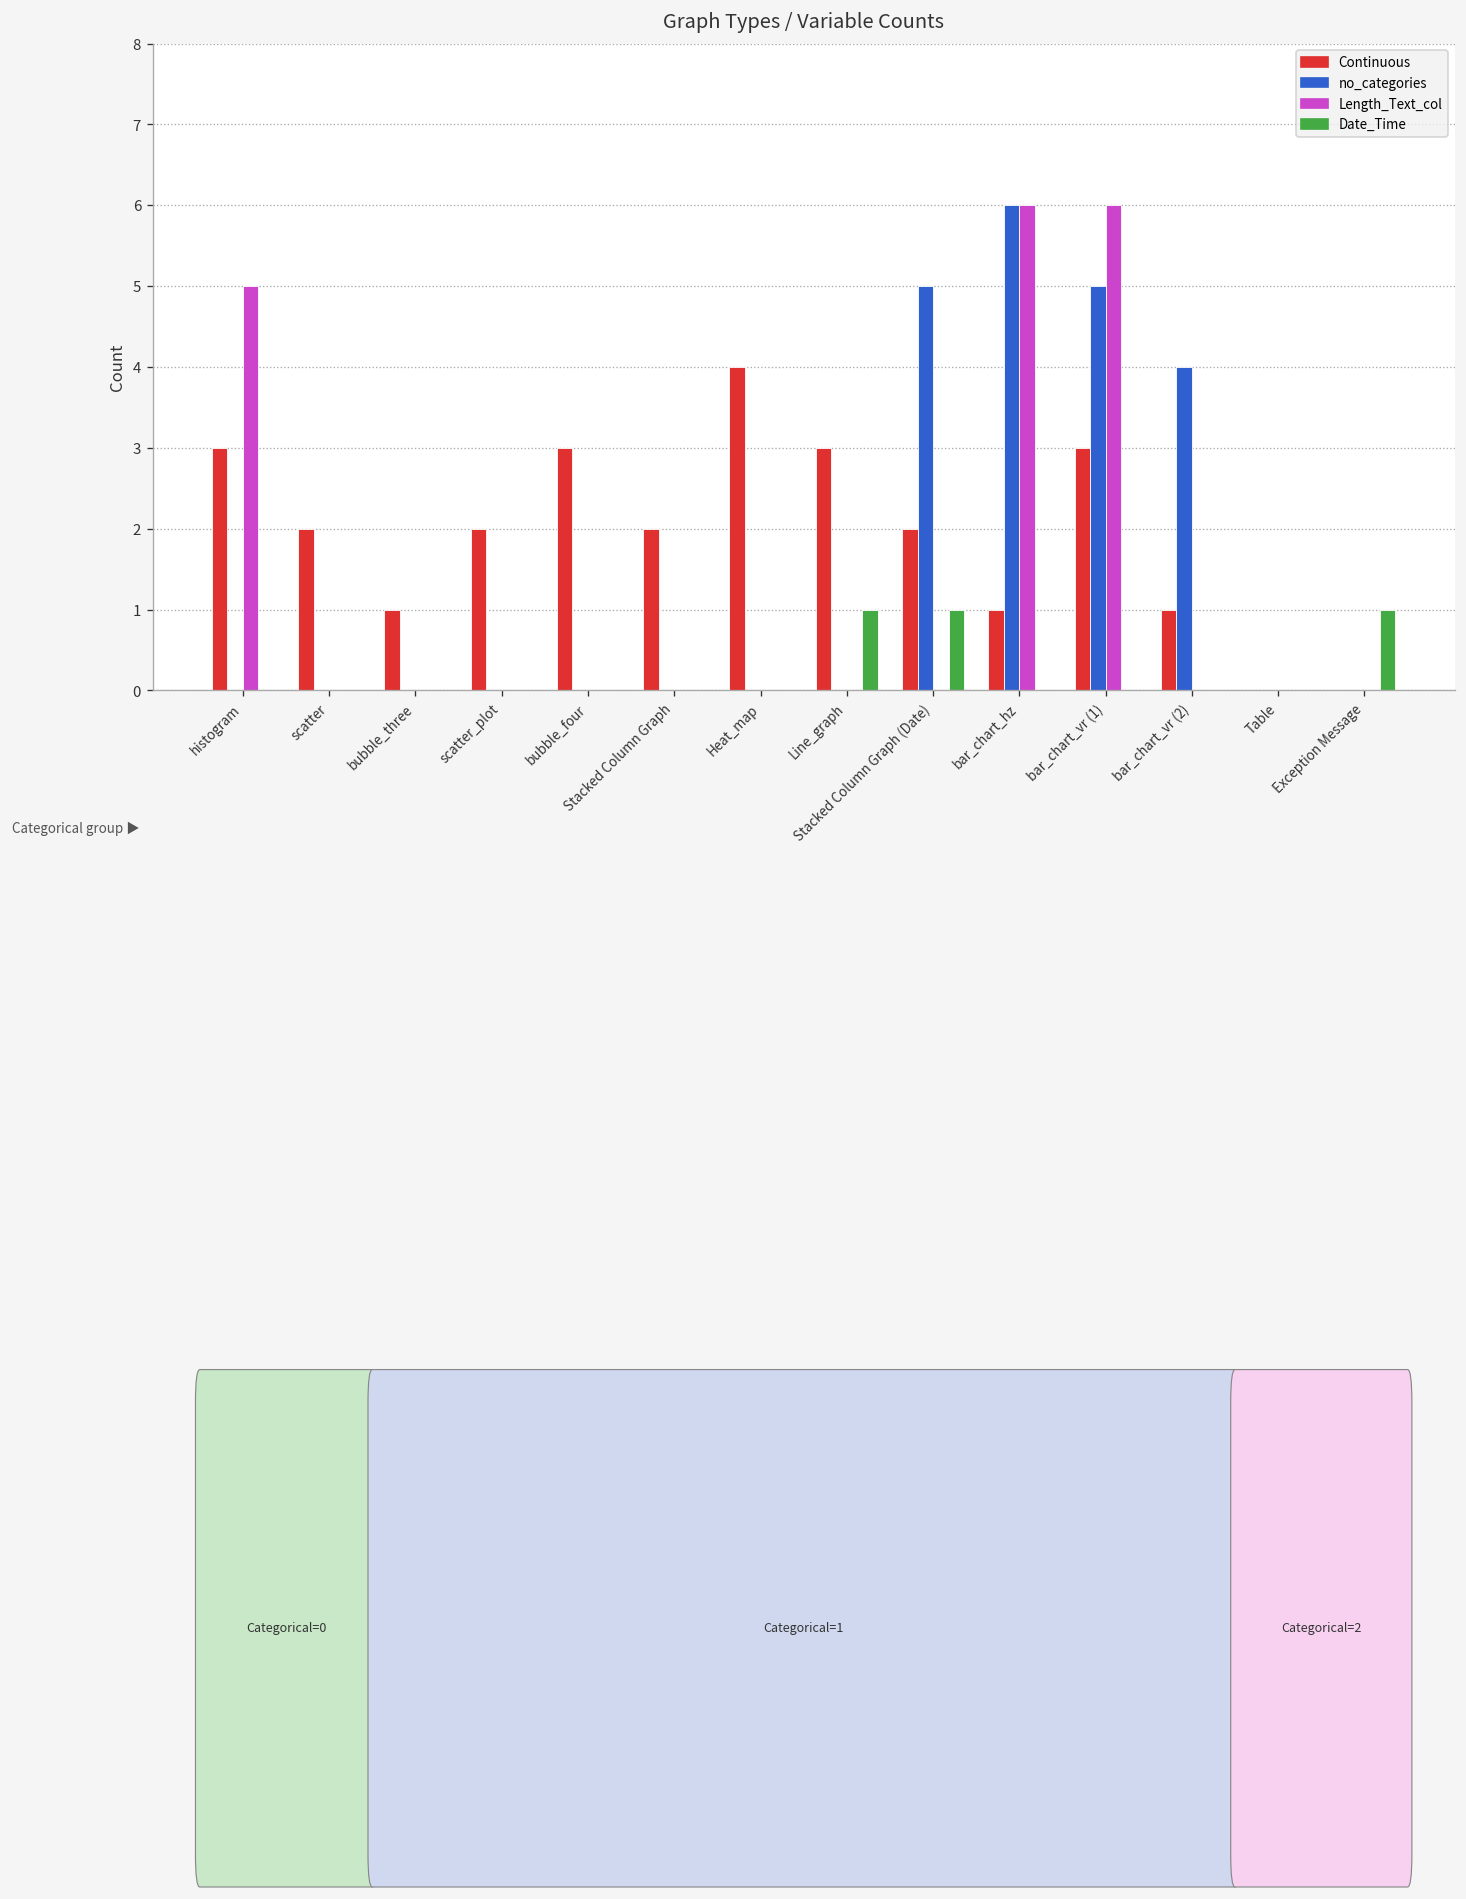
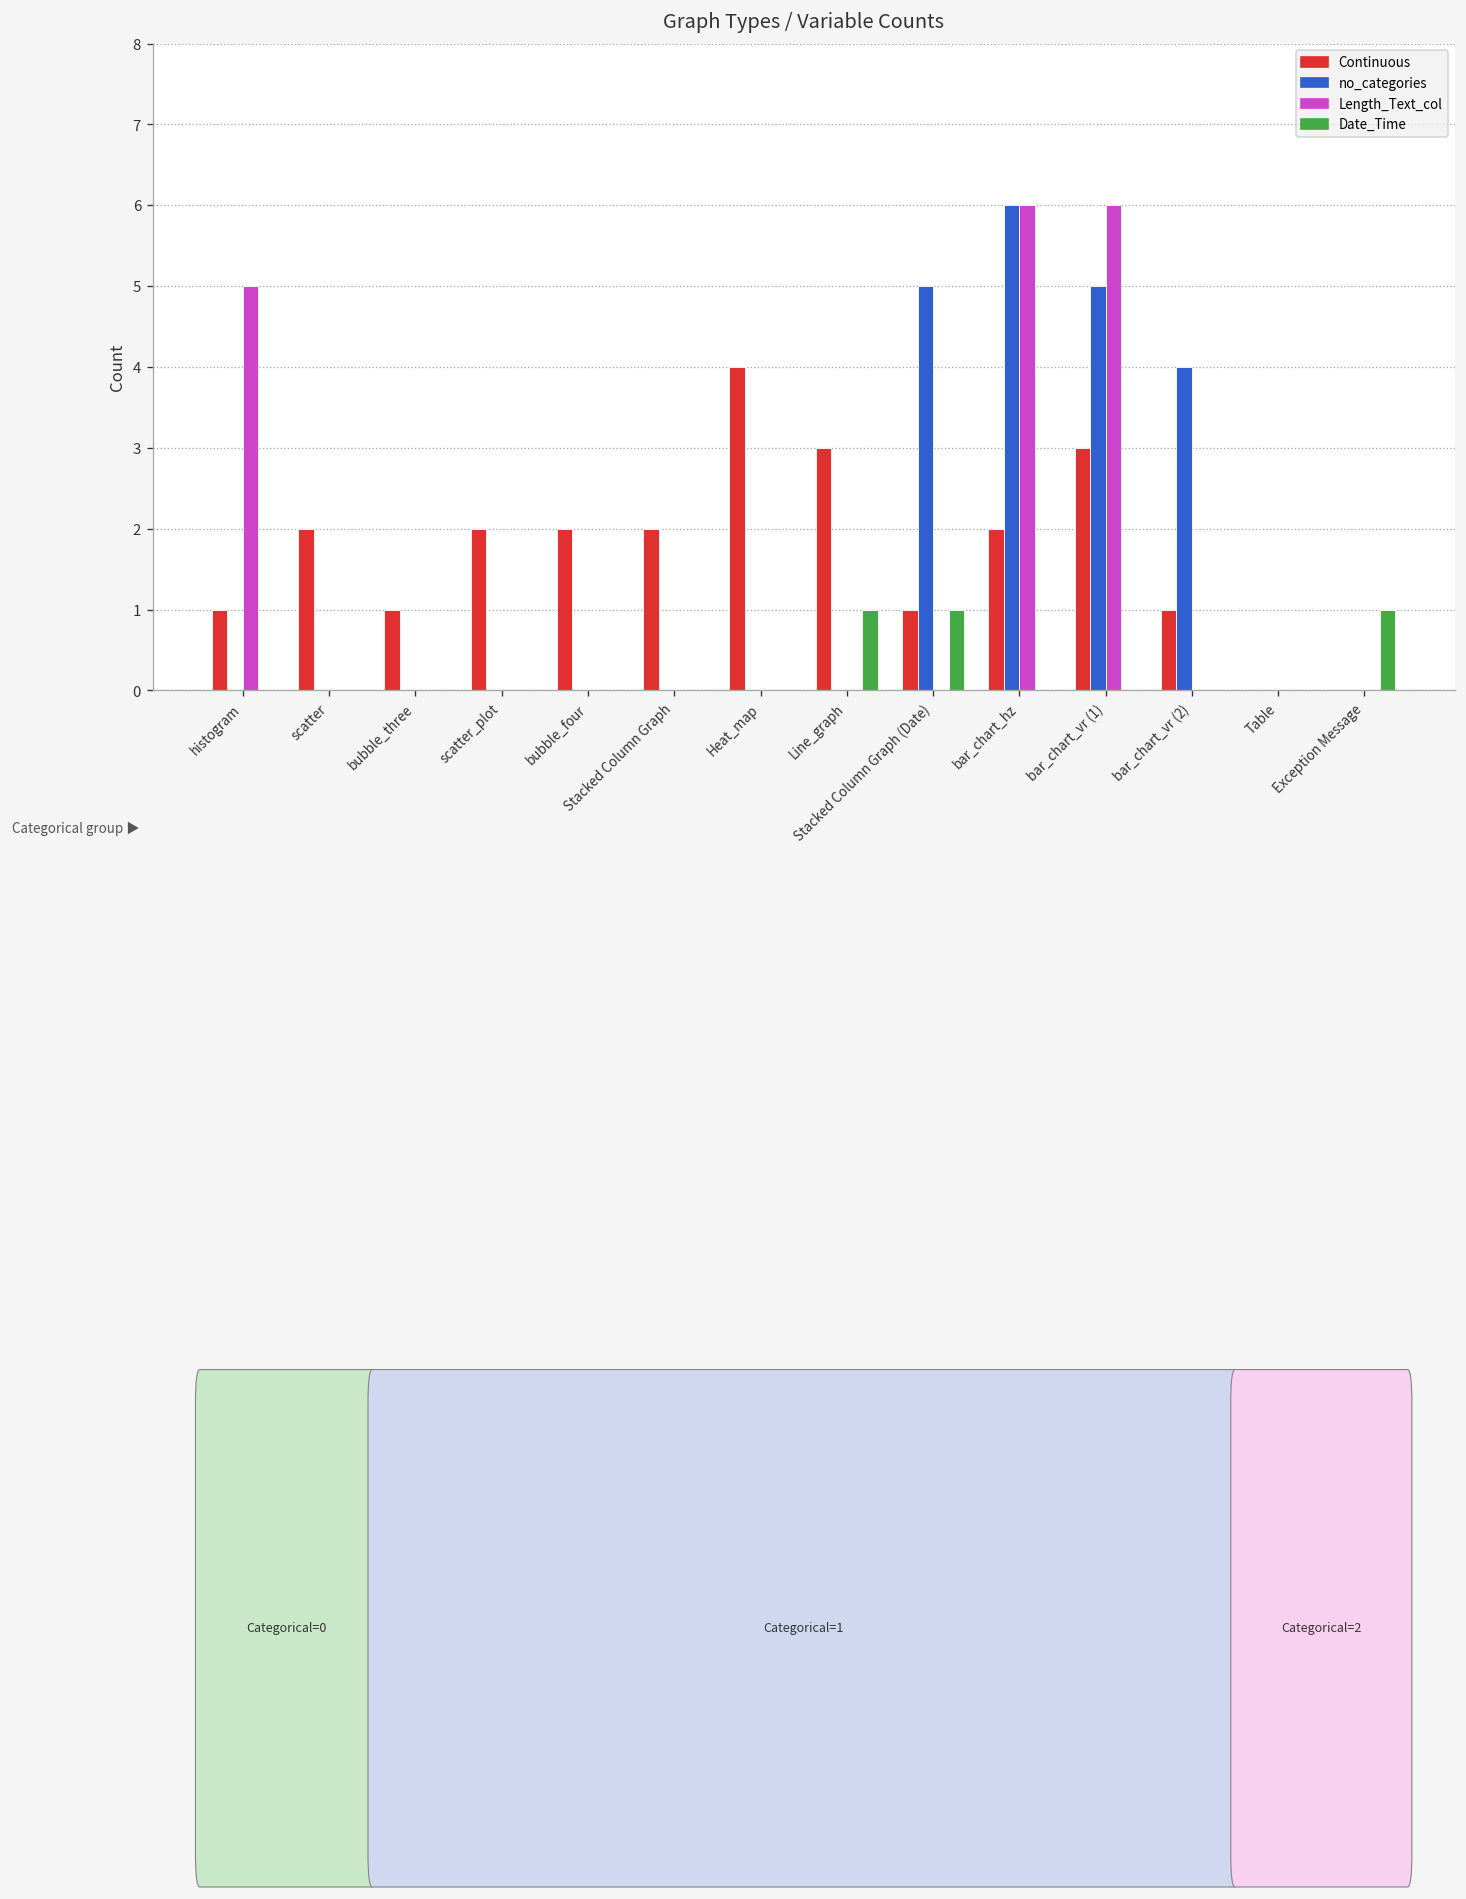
Continuous, histogram: 3 -> 1
Continuous, bubble_four: 3 -> 2
Continuous, Stacked Column Graph (Date): 2 -> 1
Continuous, bar_chart_hz: 1 -> 2
